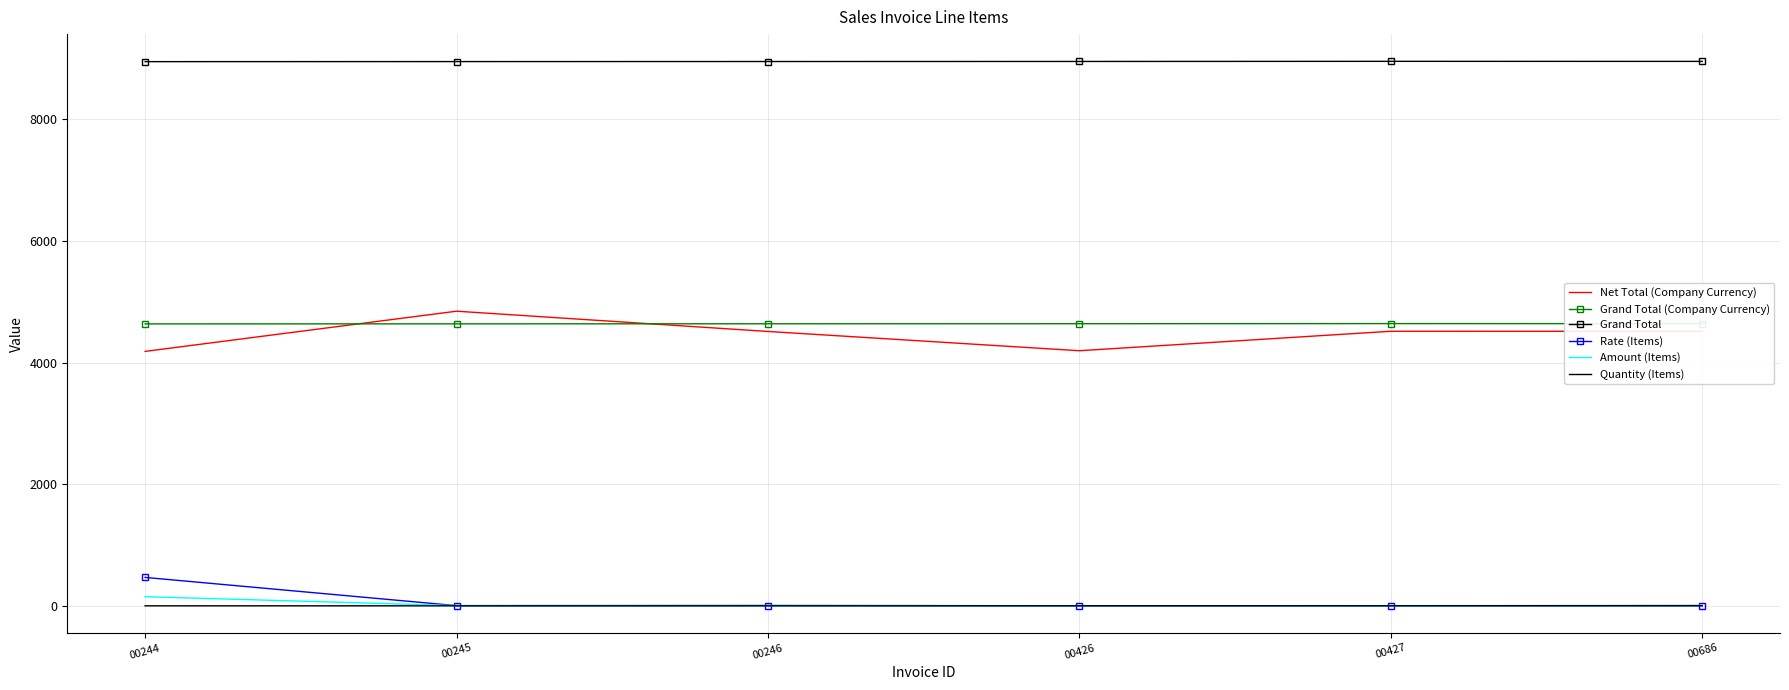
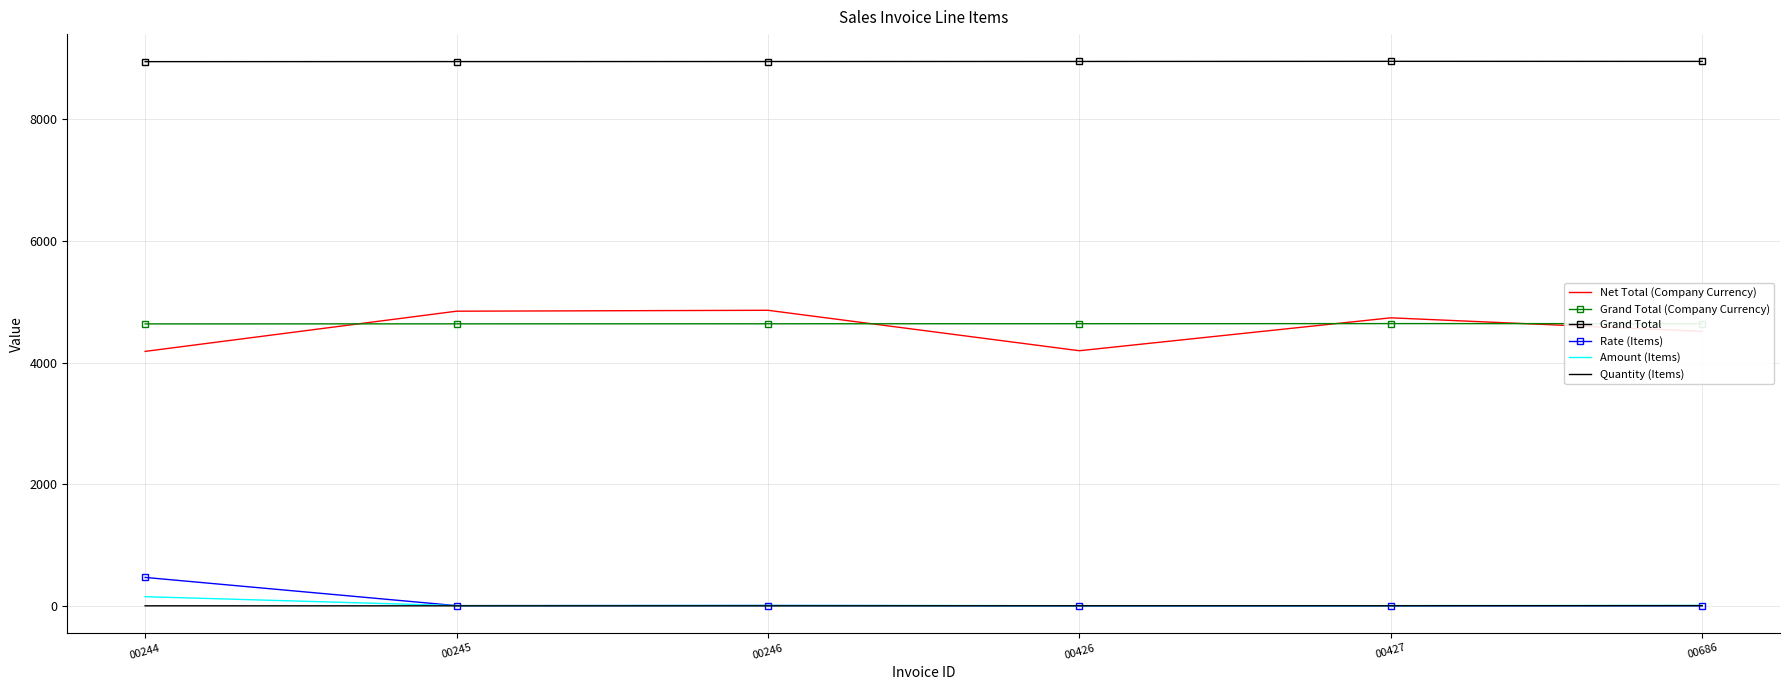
Net Total (Company Currency), 00246: 4500 -> 4900
Net Total (Company Currency), 00427: 4500 -> 4700
